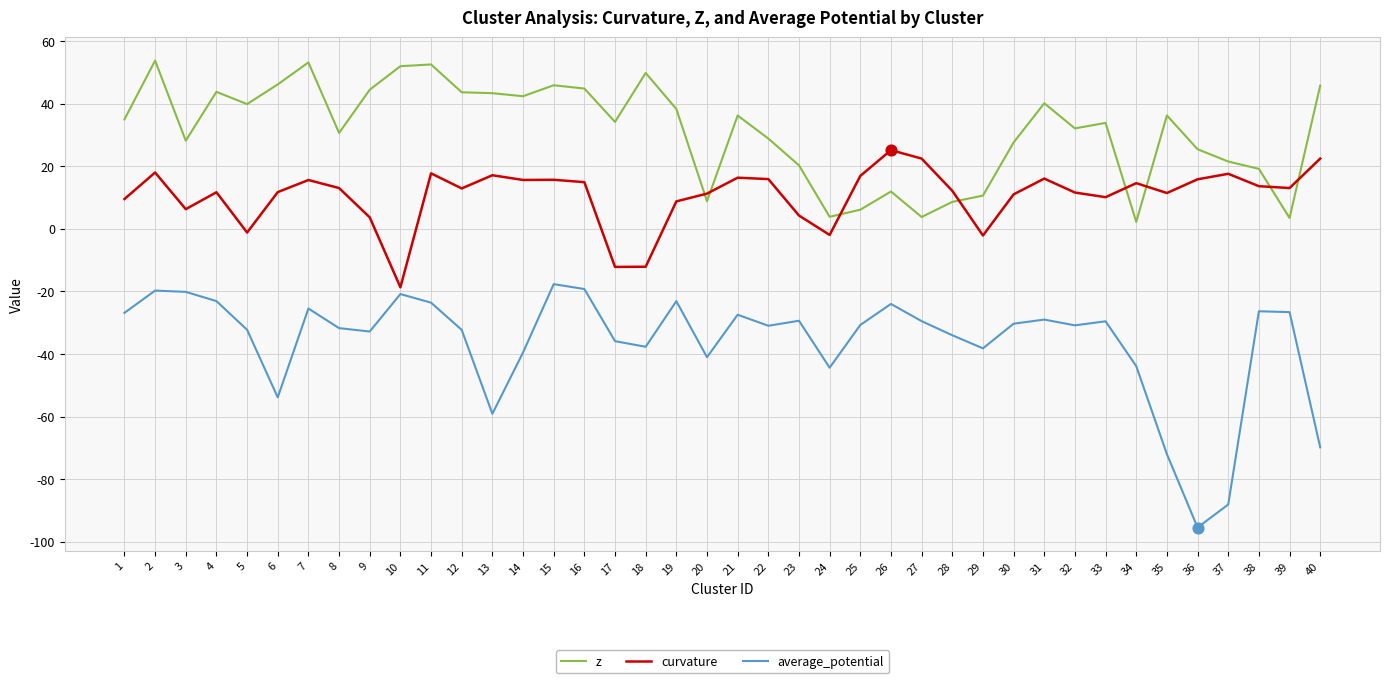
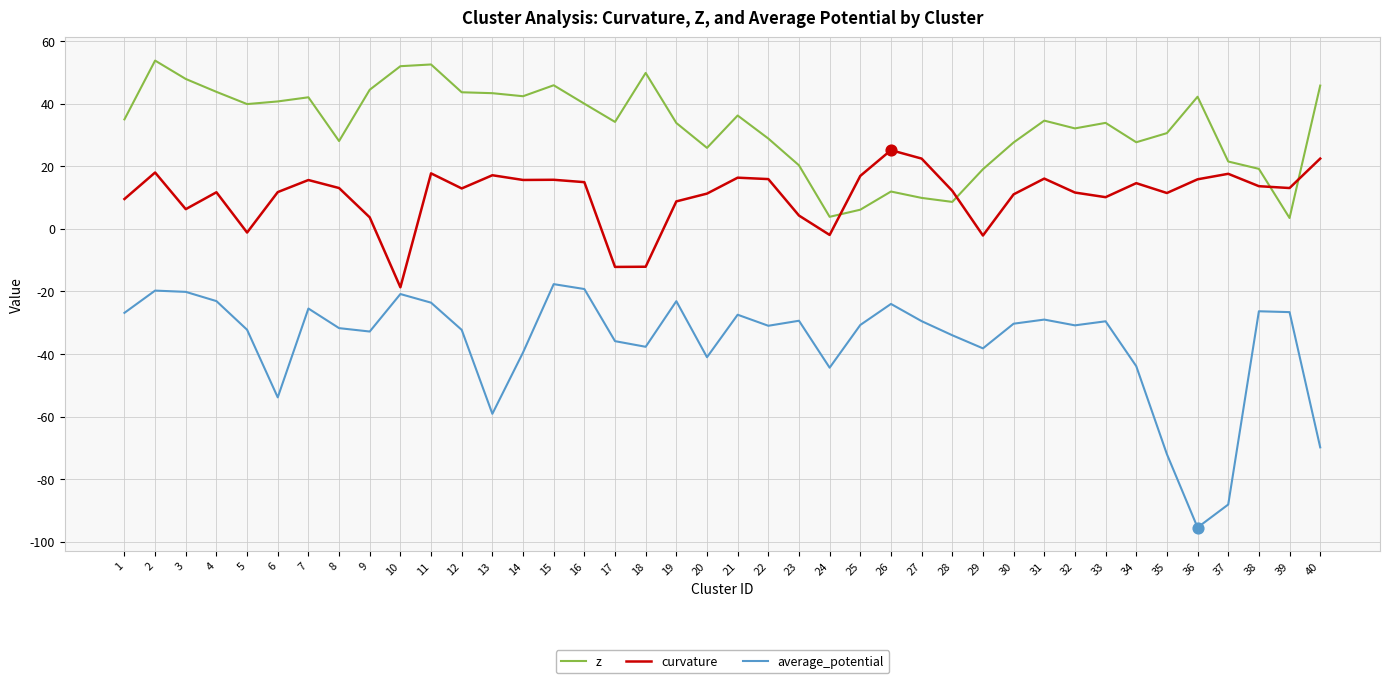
z, 3: 28 -> 48
z, 6: 46 -> 41
z, 7: 53 -> 42
z, 8: 31 -> 28
z, 16: 45 -> 40
z, 19: 38 -> 34
z, 20: 9 -> 26
z, 27: 4 -> 10
z, 29: 11 -> 19
z, 31: 40 -> 35
z, 34: 2 -> 28
z, 35: 36 -> 31
z, 36: 25 -> 42
